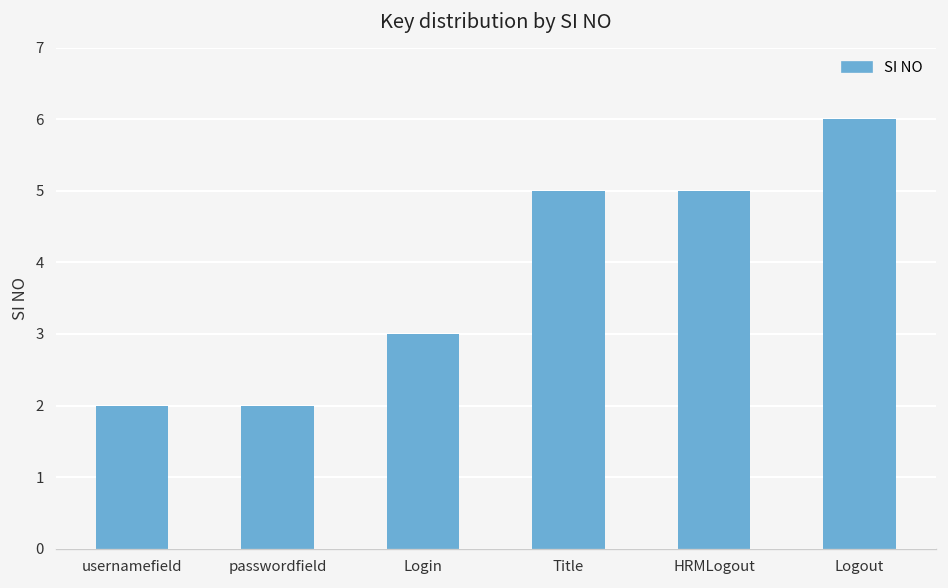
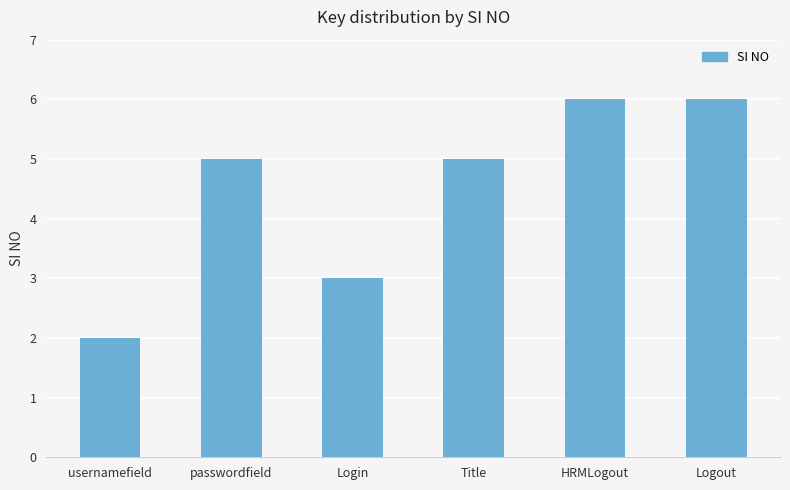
passwordfield: 2 -> 5
HRMLogout: 5 -> 6
